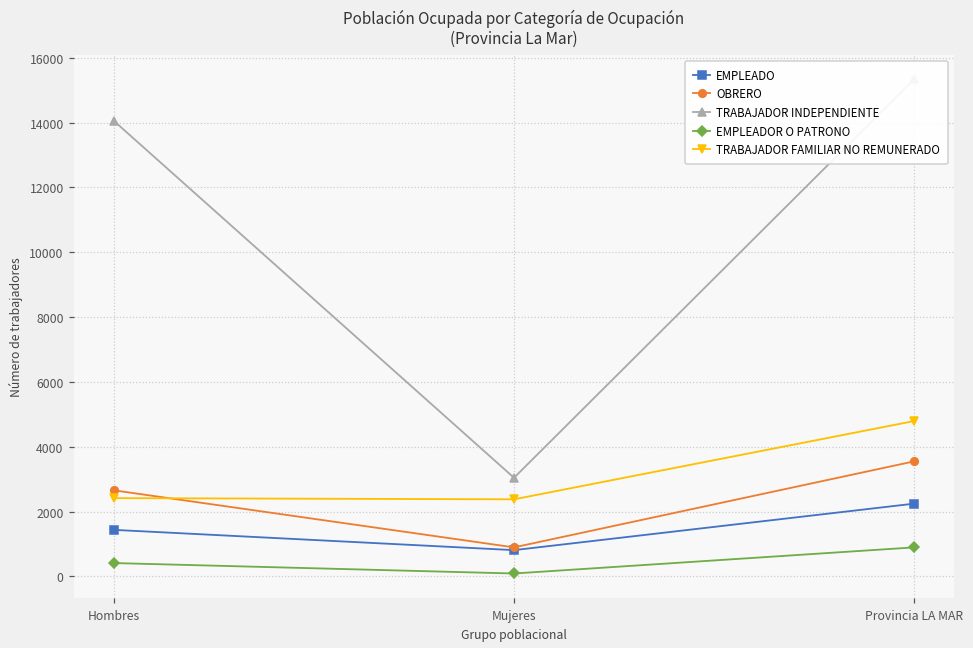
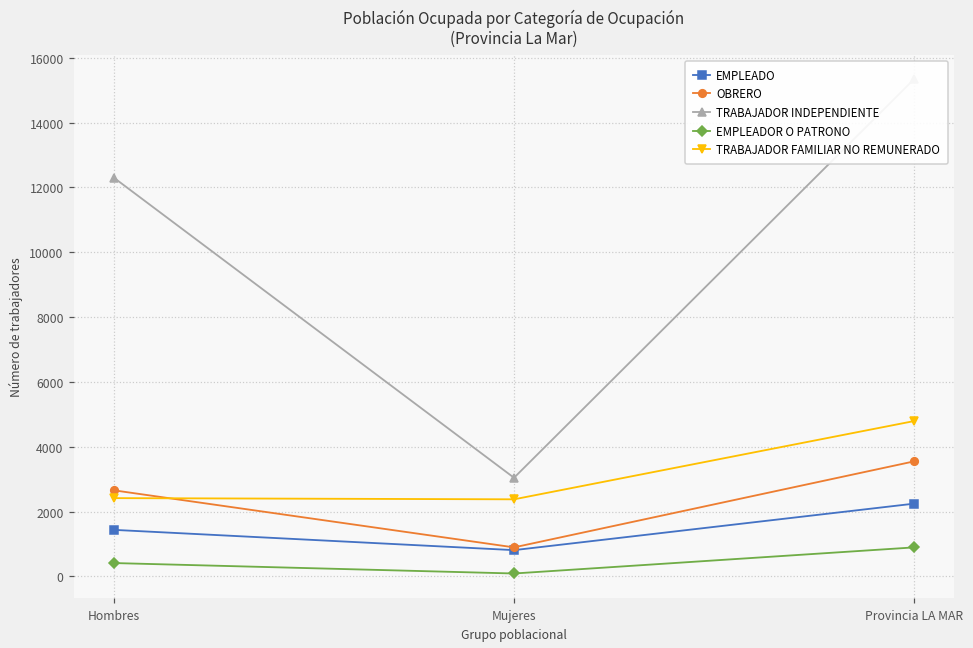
TRABAJADOR INDEPENDIENTE, Hombres: 14000 -> 12300
